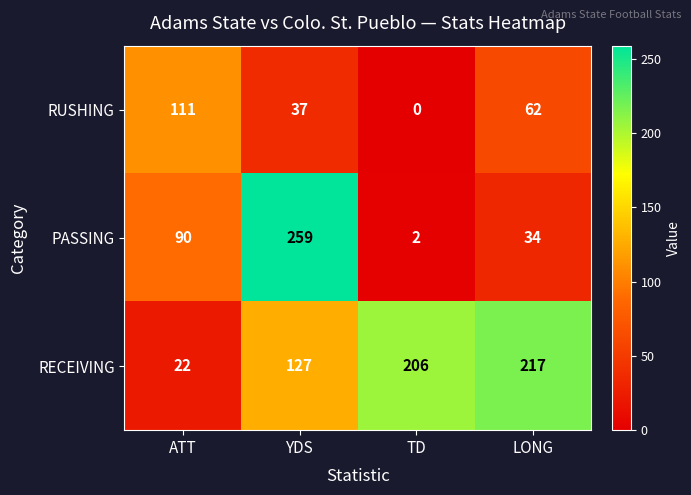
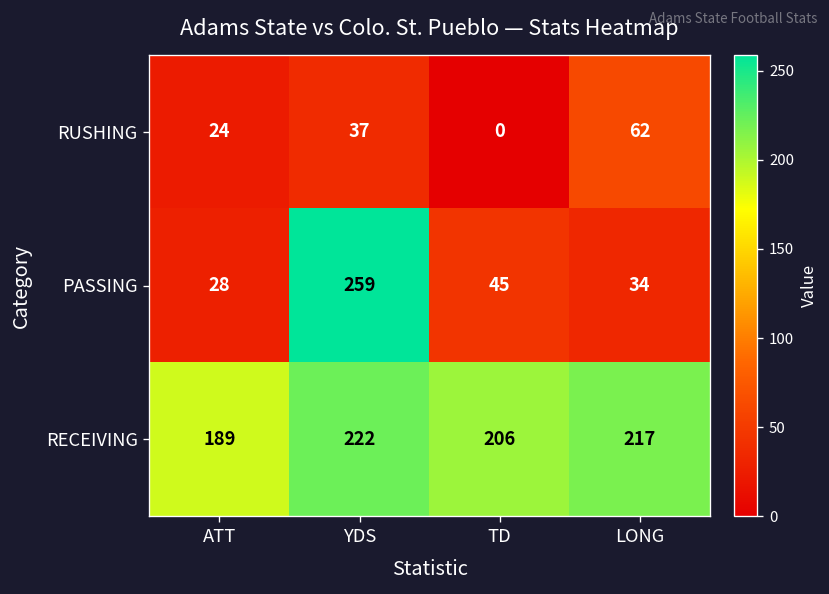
RUSHING, ATT: 111 -> 24
PASSING, ATT: 90 -> 28
PASSING, TD: 2 -> 45
RECEIVING, ATT: 22 -> 189
RECEIVING, YDS: 127 -> 222
